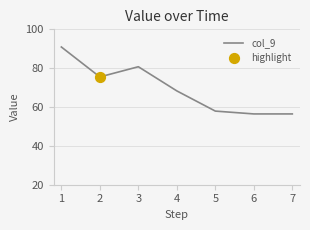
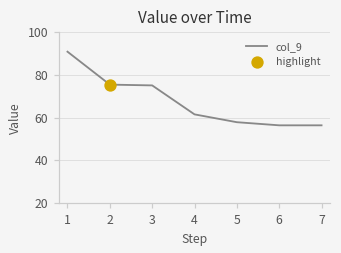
col_9, 3: 81 -> 75
col_9, 4: 68 -> 62
